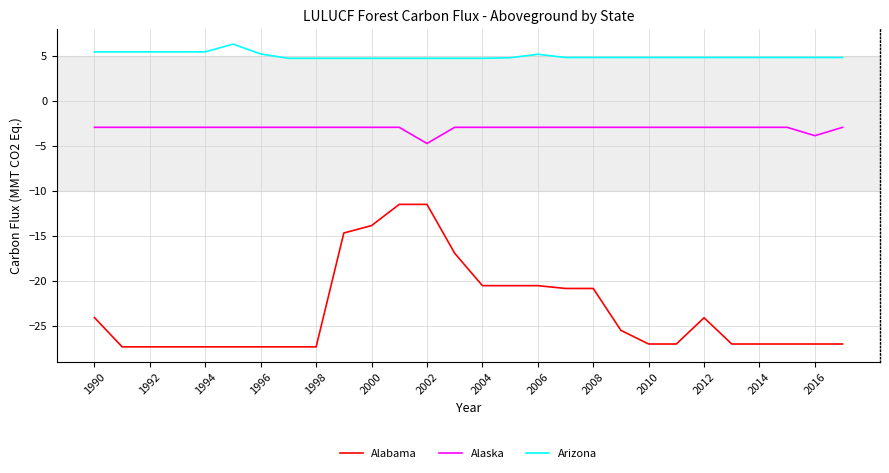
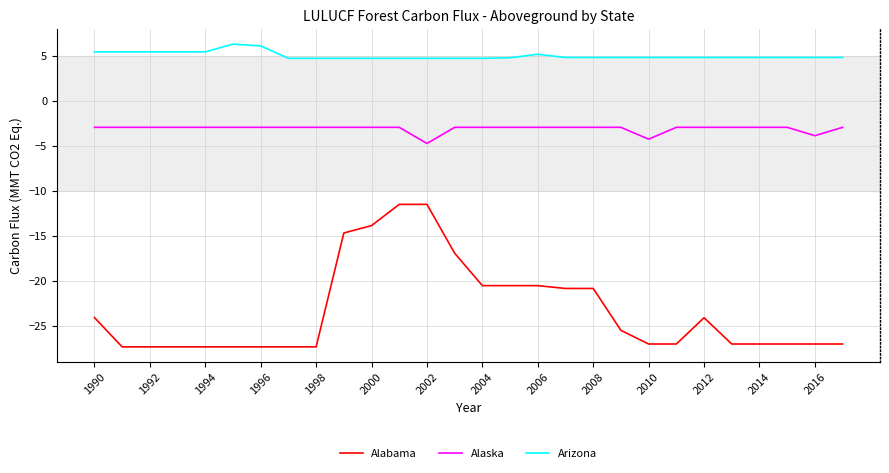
Arizona, 1996: 5 -> 6
Alaska, 2010: -3 -> -4
